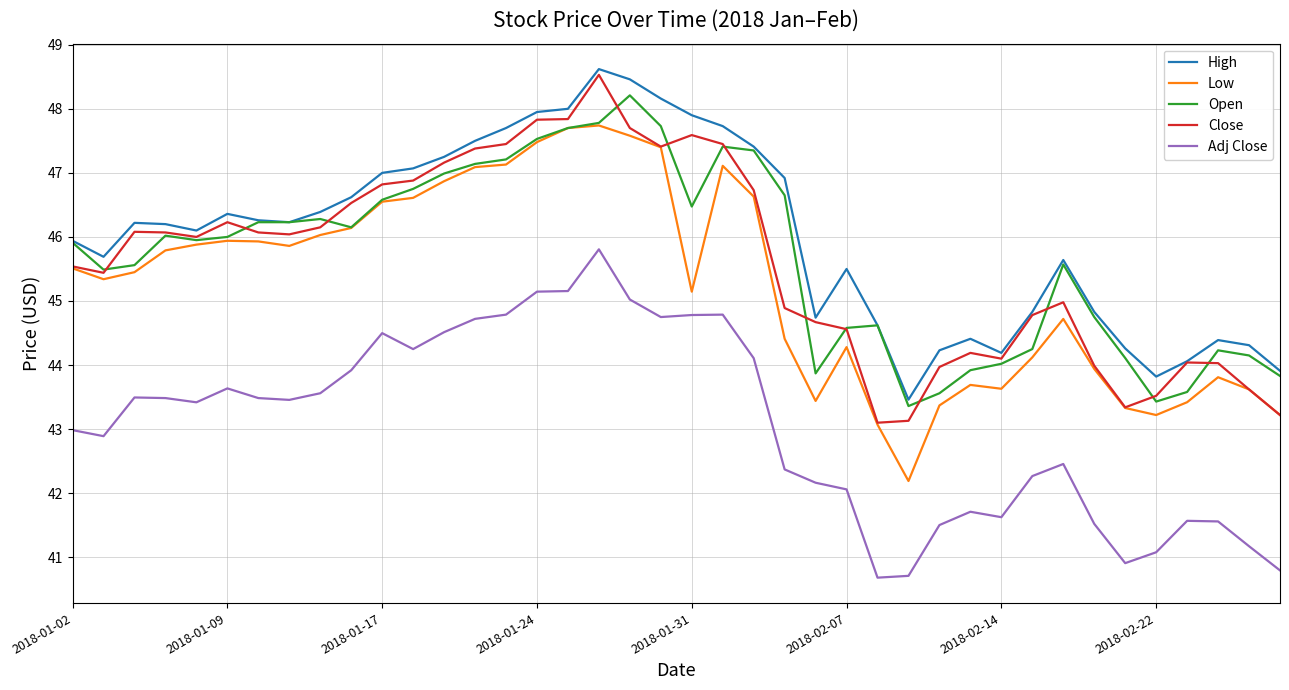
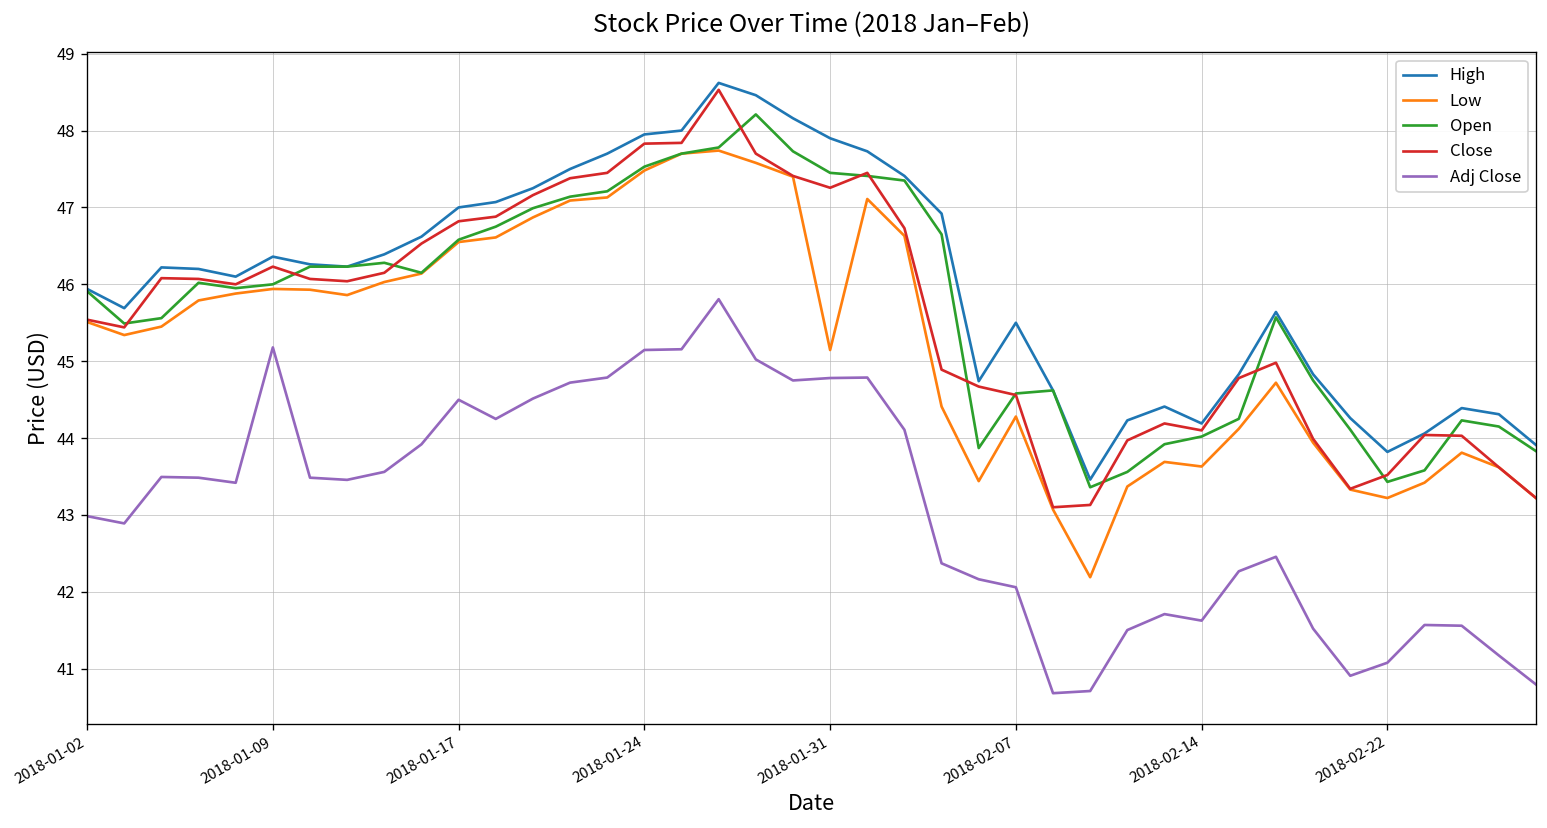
Adj Close, 2018-01-09: 43.6 -> 45.2
Open, 2018-01-31: 46.5 -> 47.5
Close, 2018-01-31: 47.6 -> 47.3
